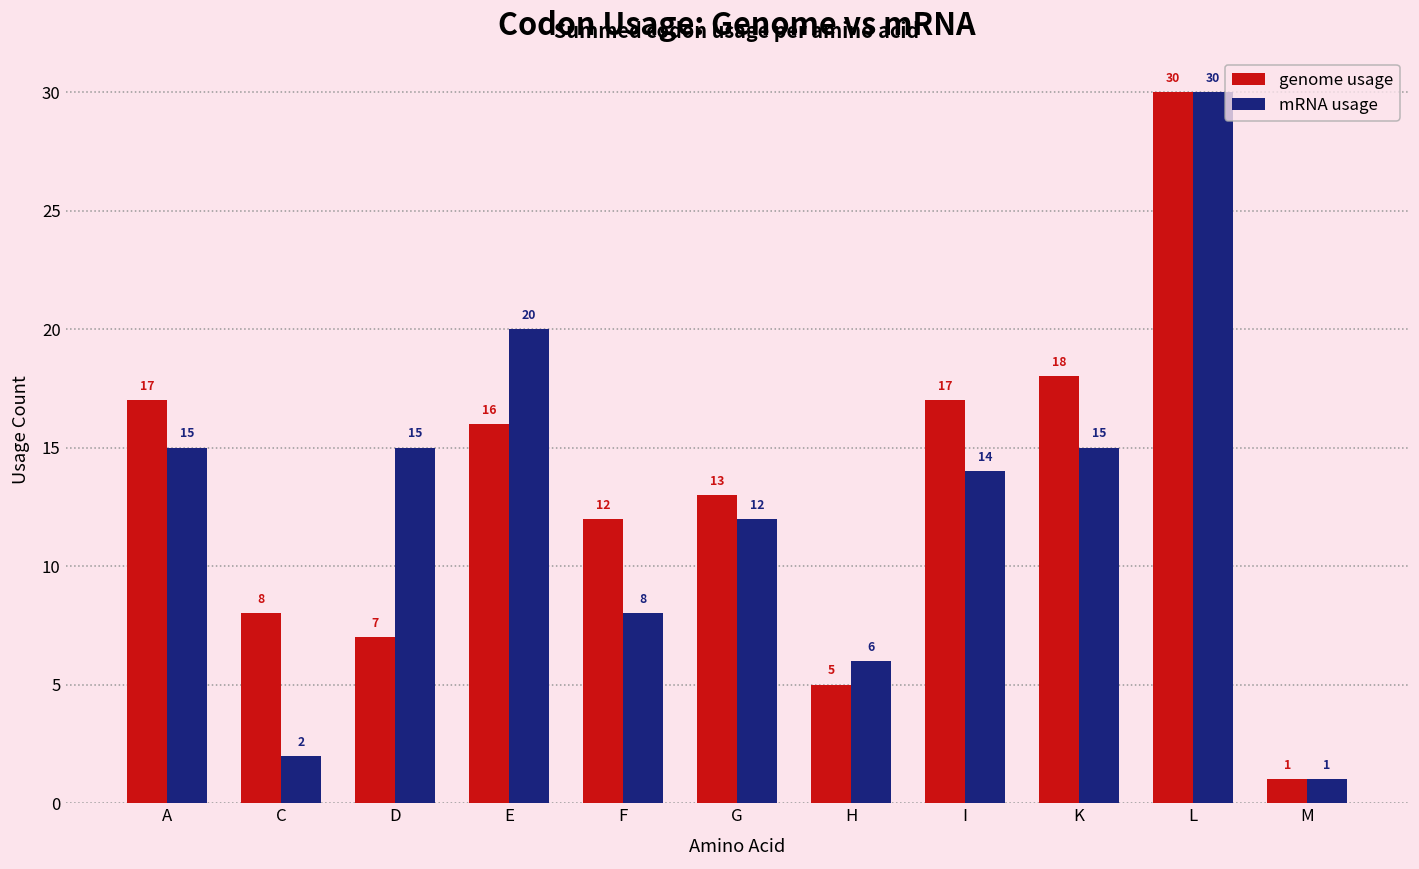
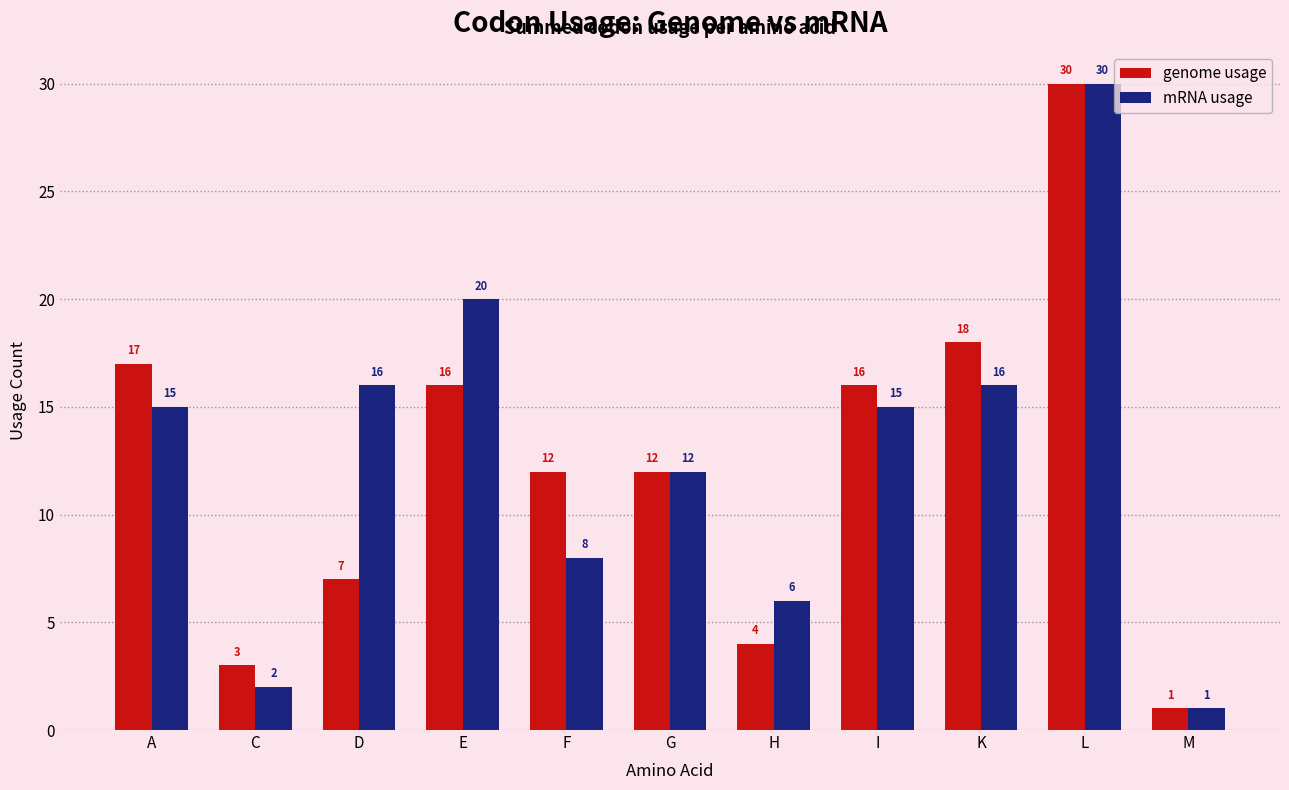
genome usage, C: 8 -> 3
mRNA usage, D: 15 -> 16
genome usage, G: 13 -> 12
genome usage, H: 5 -> 4
genome usage, I: 17 -> 16
mRNA usage, I: 14 -> 15
mRNA usage, K: 15 -> 16
